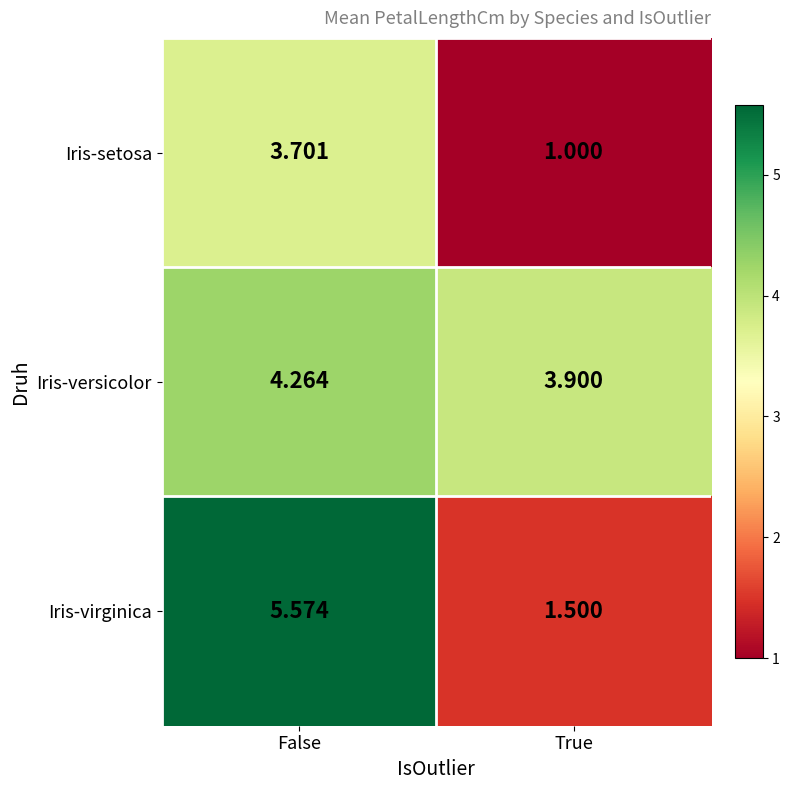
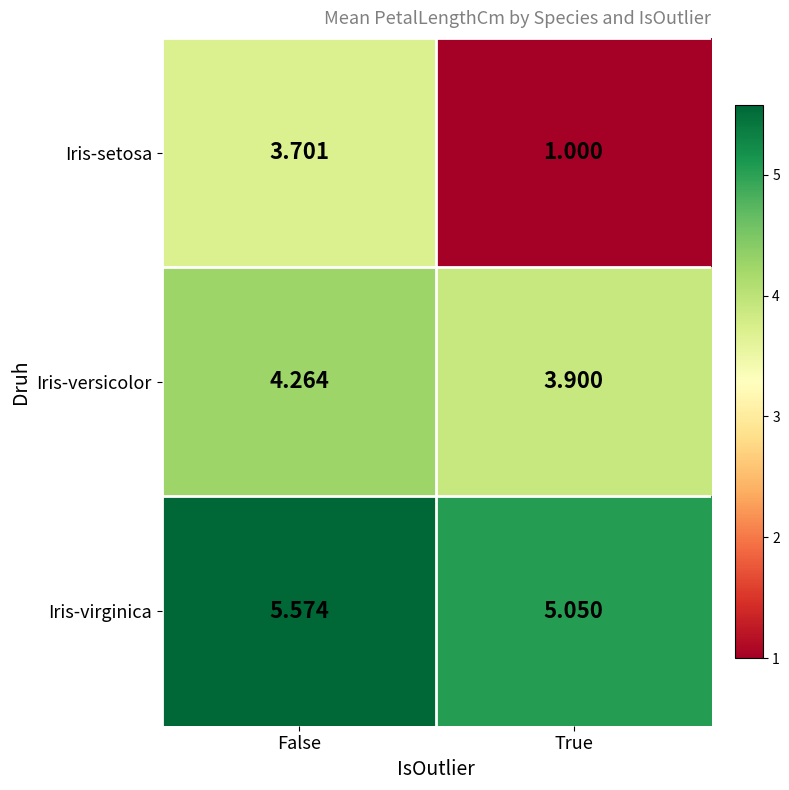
Iris-virginica, True: 1.500 -> 5.050
